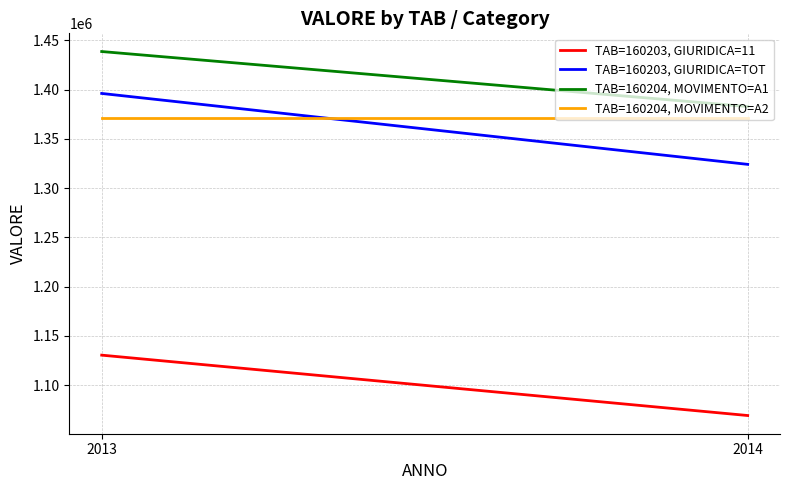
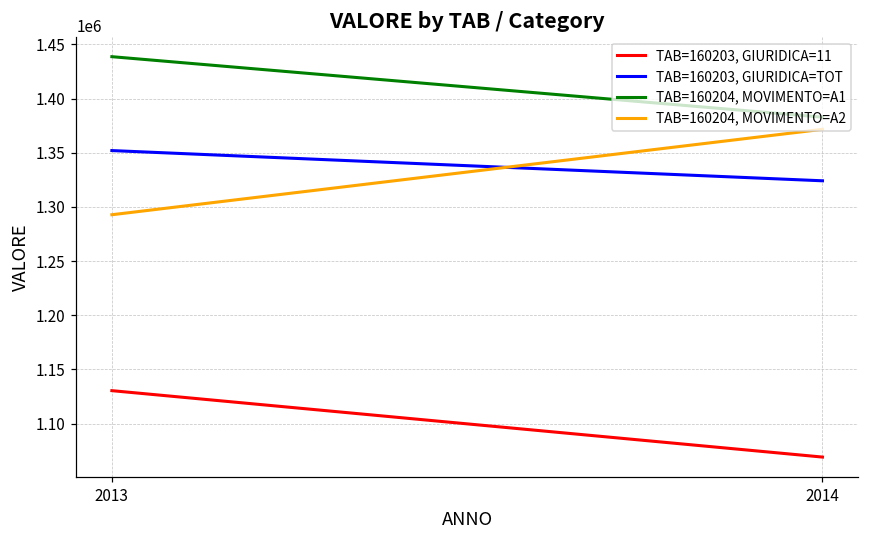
TAB=160203, GIURIDICA=TOT, 2013: 1400000 -> 1350000
TAB=160204, MOVIMENTO=A2, 2013: 1370000 -> 1290000
